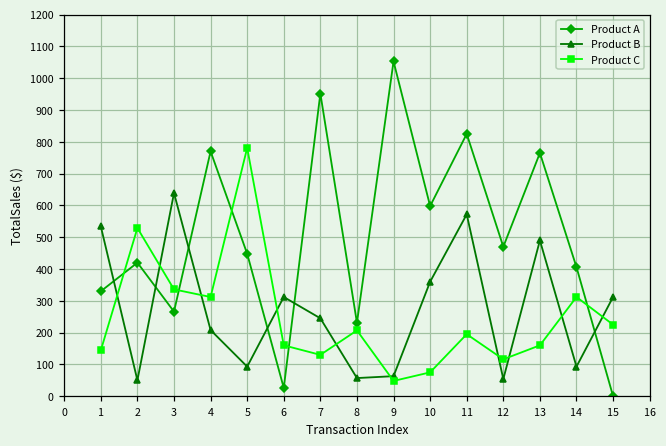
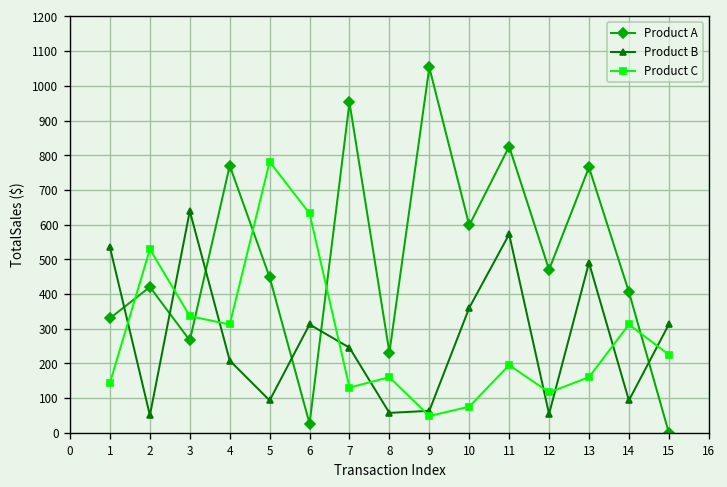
Product C, 6: 160 -> 630
Product C, 8: 210 -> 160
